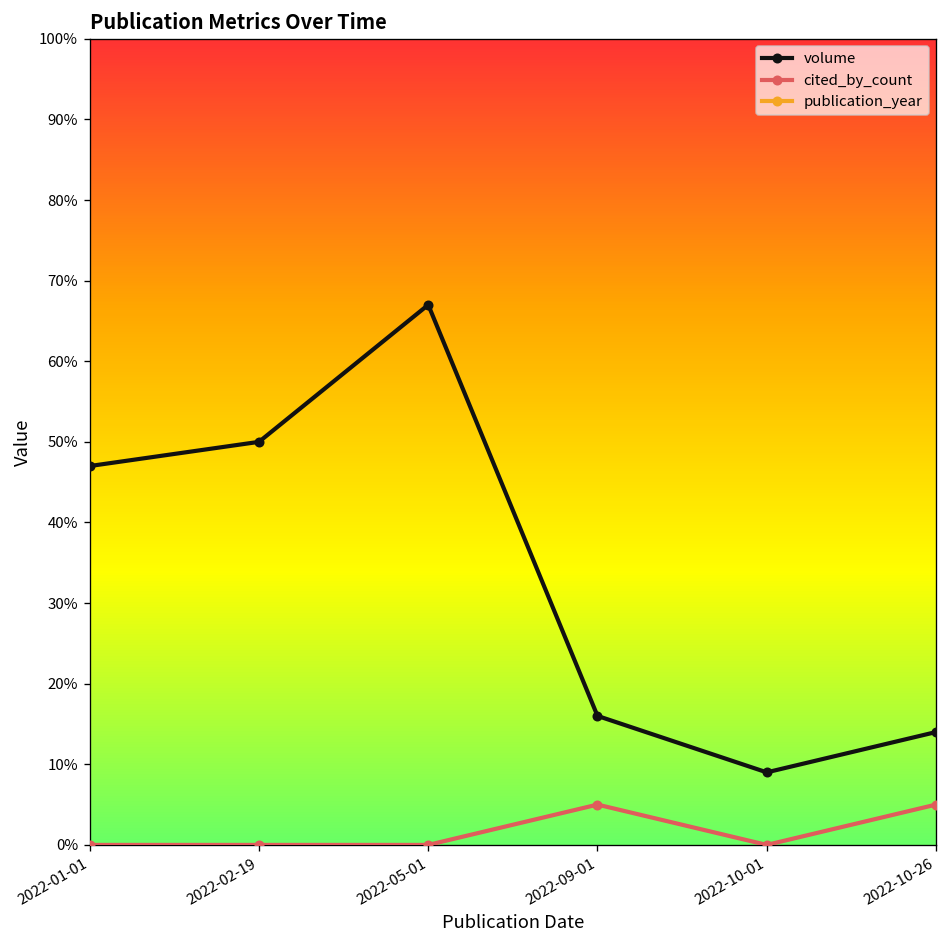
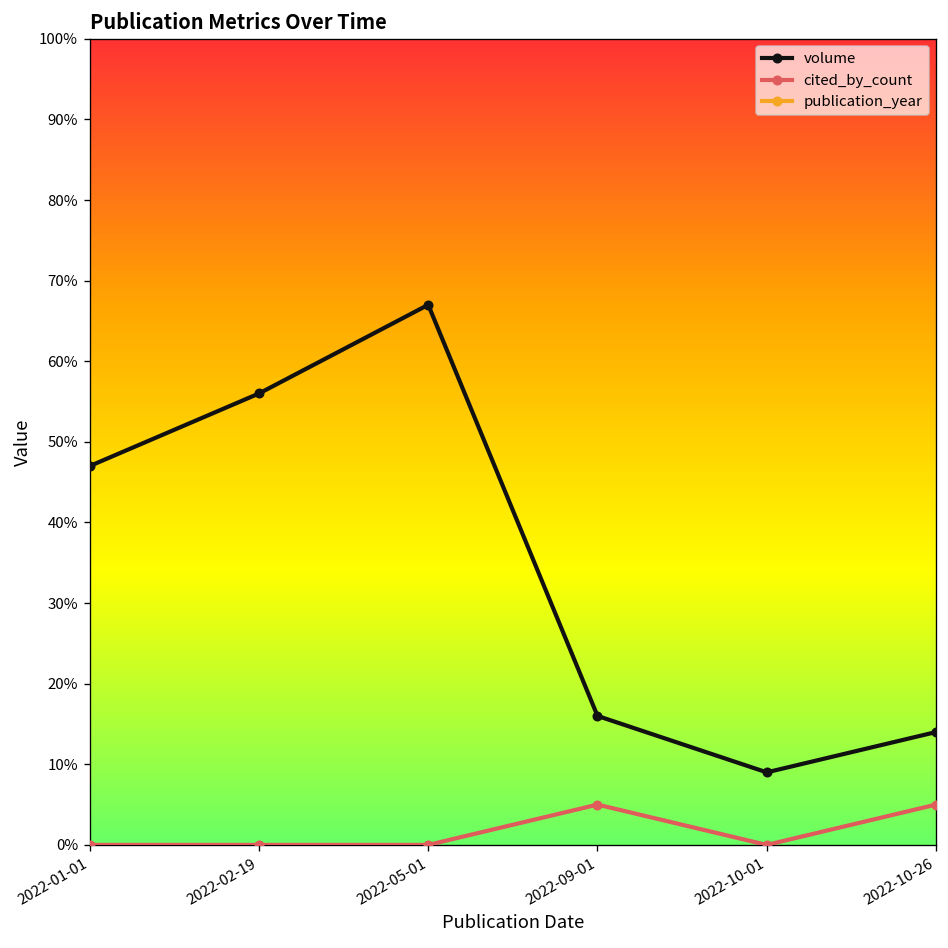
volume, 2022-02-19: 50% -> 56%
